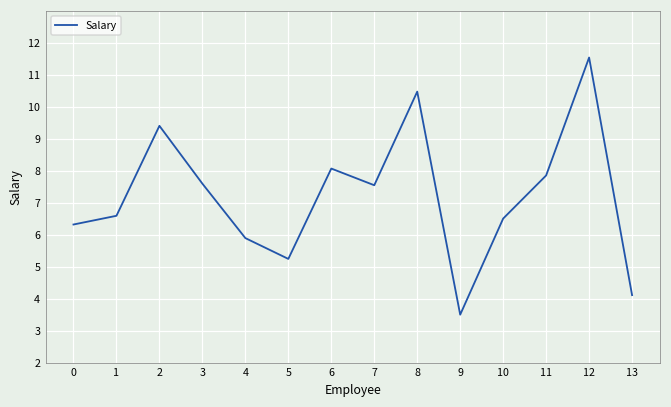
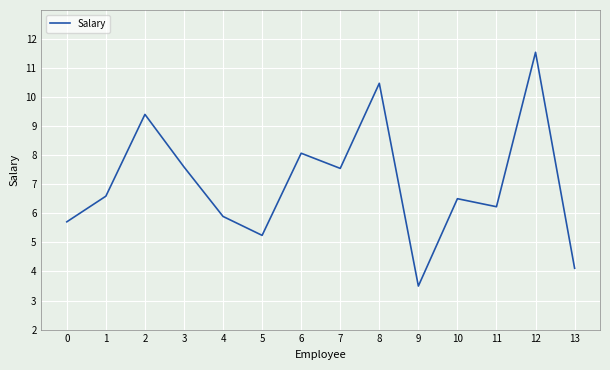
0: 6.3 -> 5.7
11: 7.9 -> 6.2
